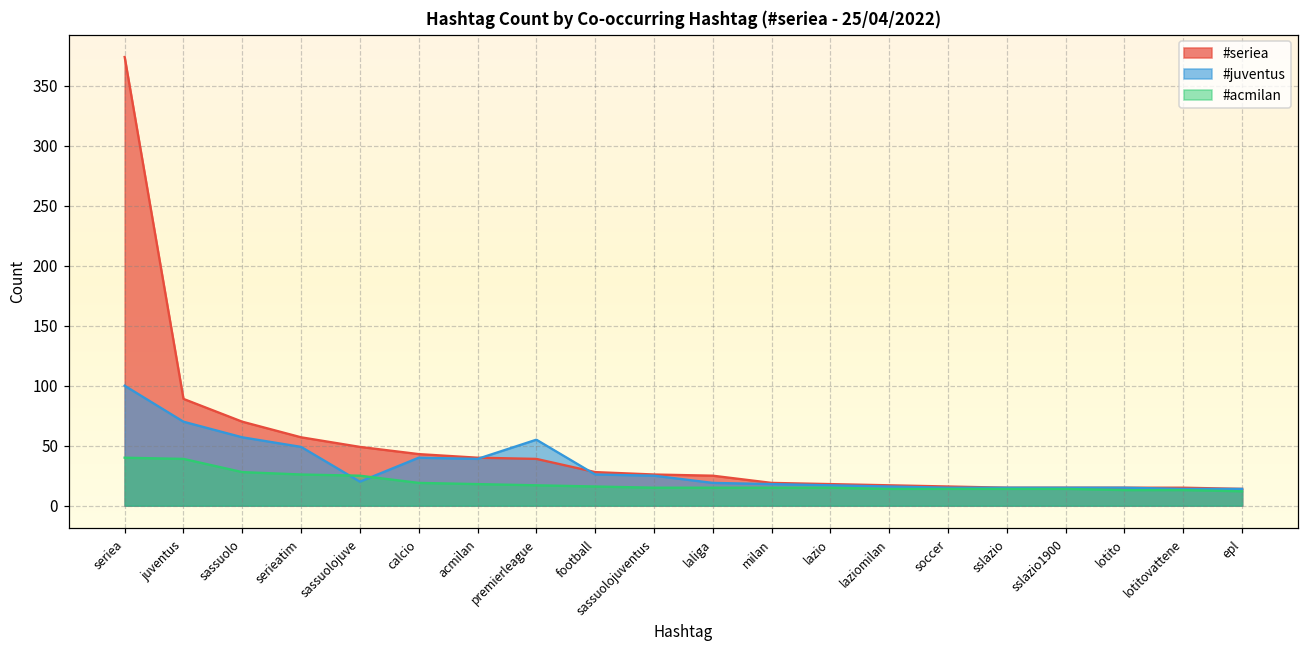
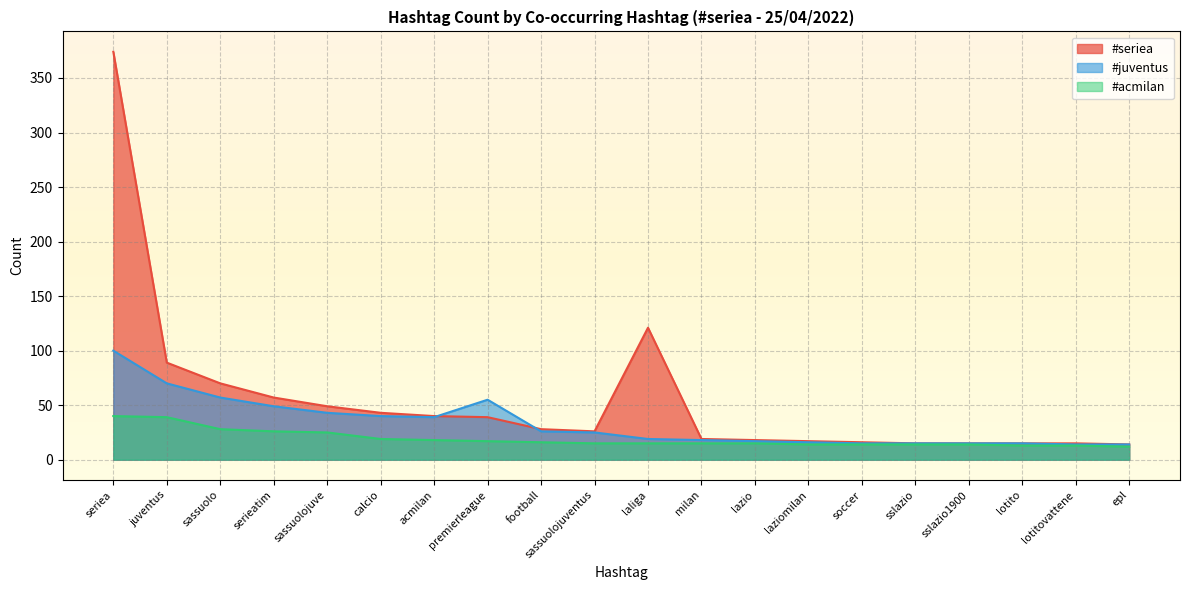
#juventus, sassuolojuve: 20 -> 43
#seriea, laliga: 25 -> 121
